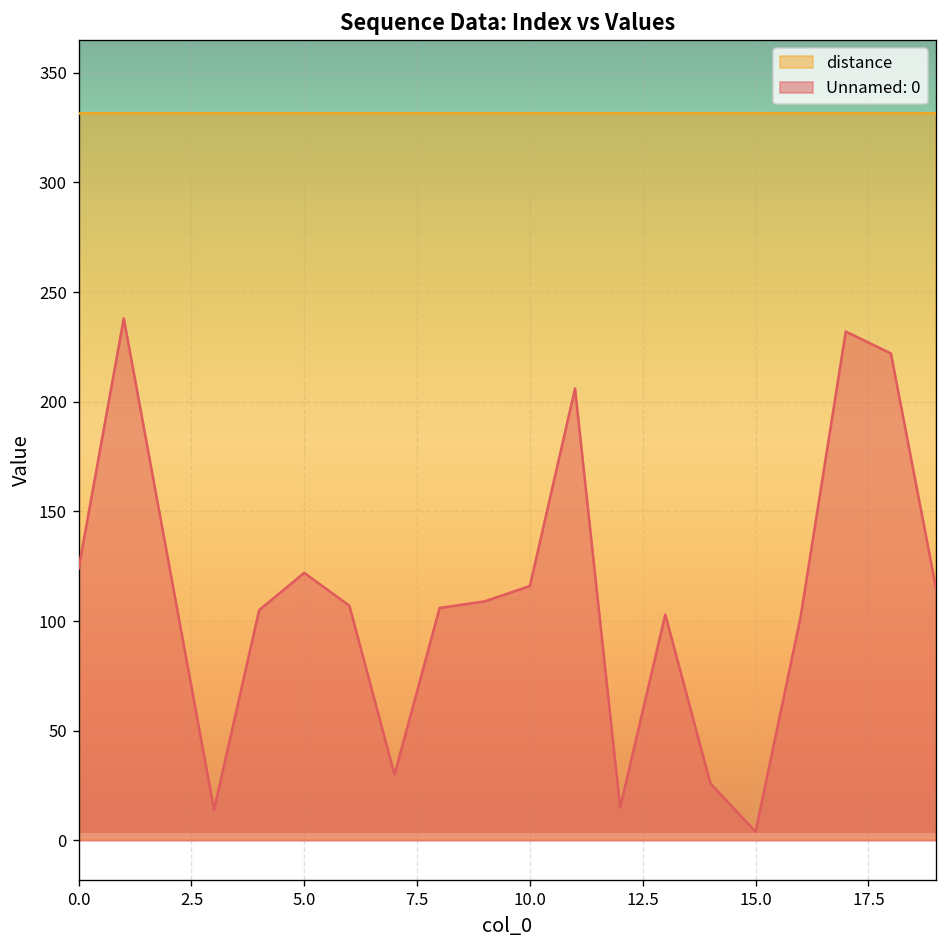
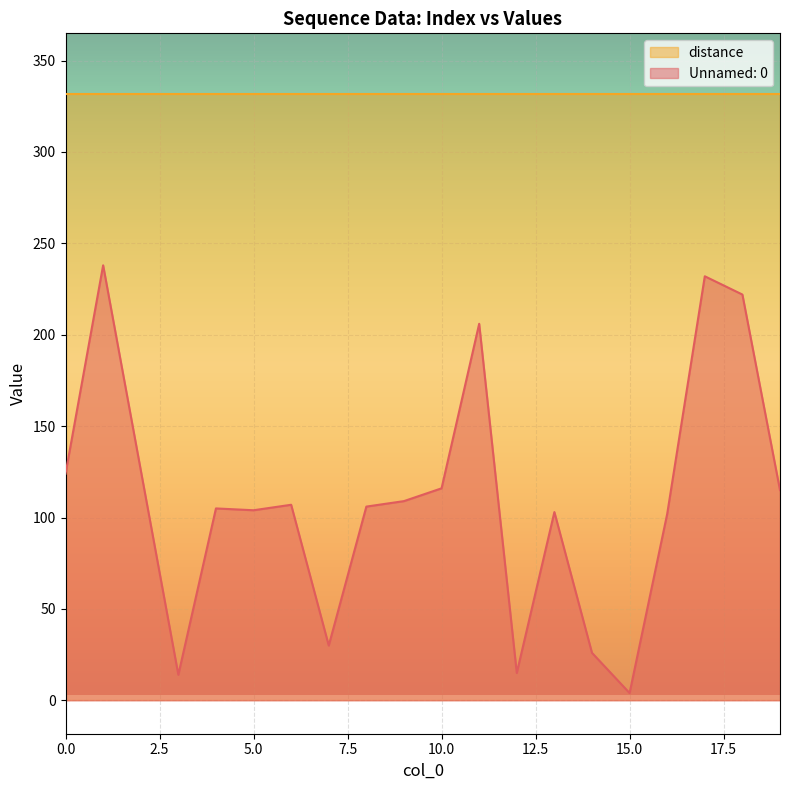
Unnamed: 0, 5.0: 122 -> 104
